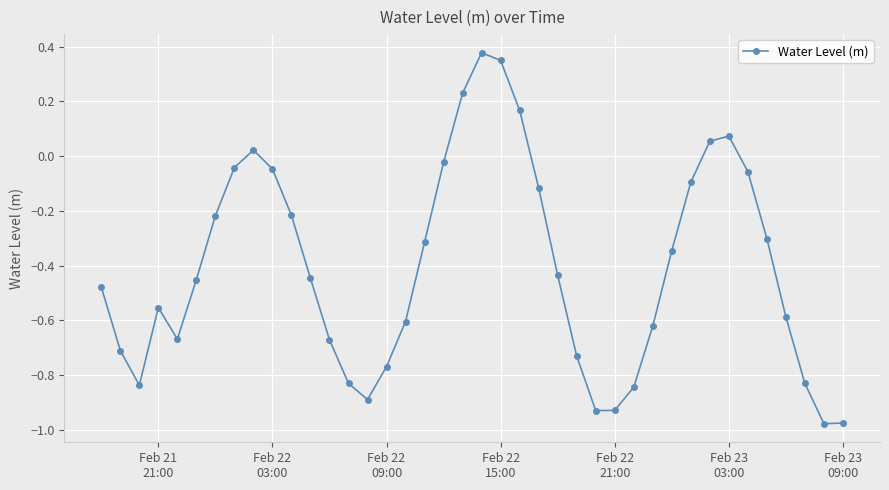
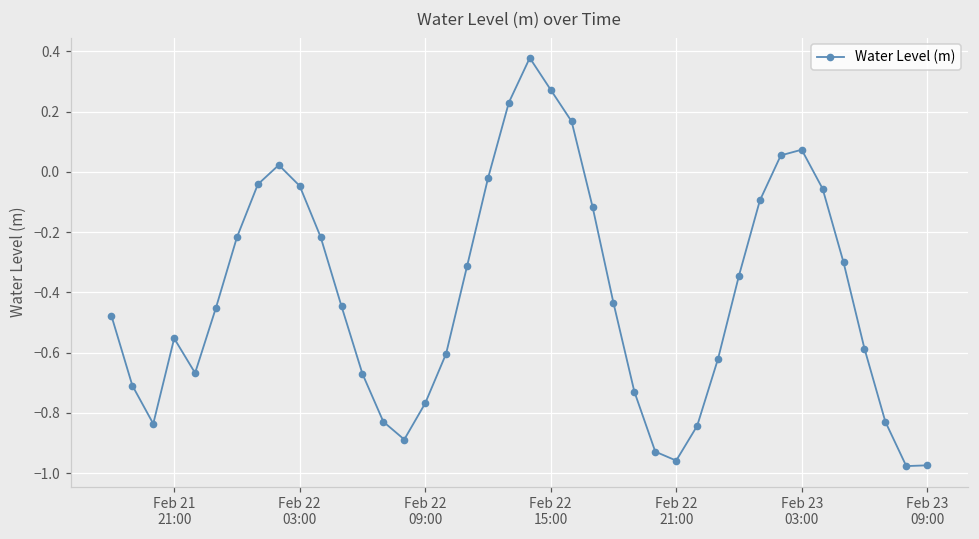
Feb 22 15:00: 0.35 -> 0.27
Feb 22 21:00: -0.93 -> -0.96
